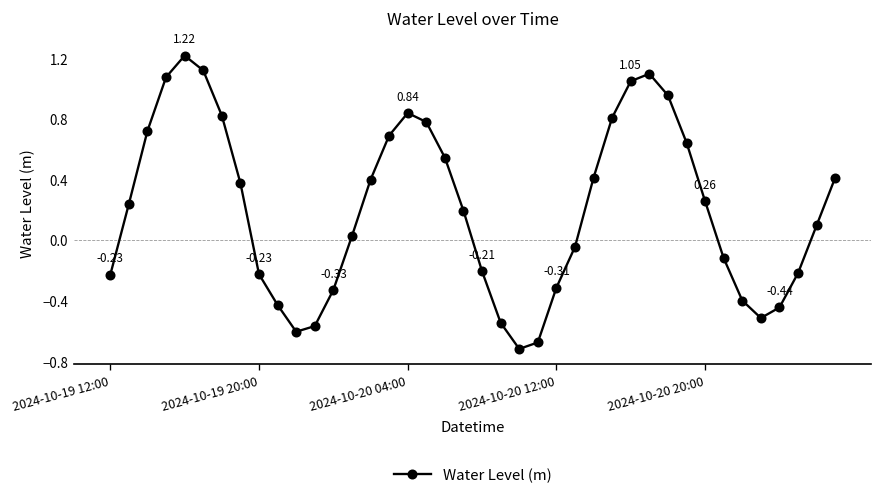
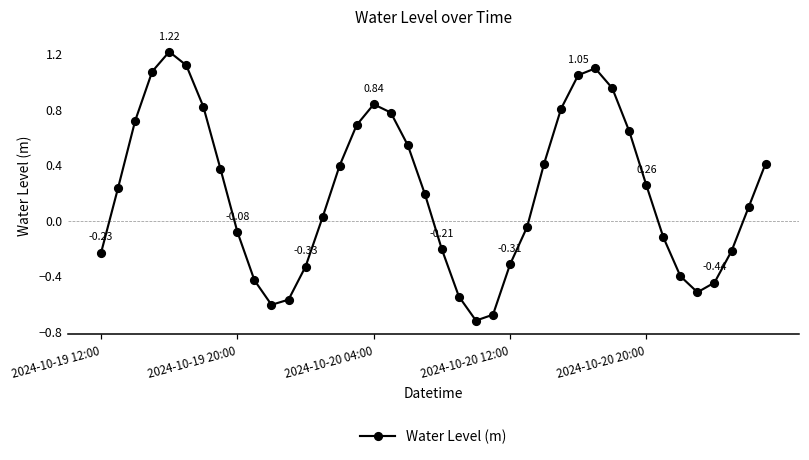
2024-10-19 20:00: -0.23 -> -0.08
